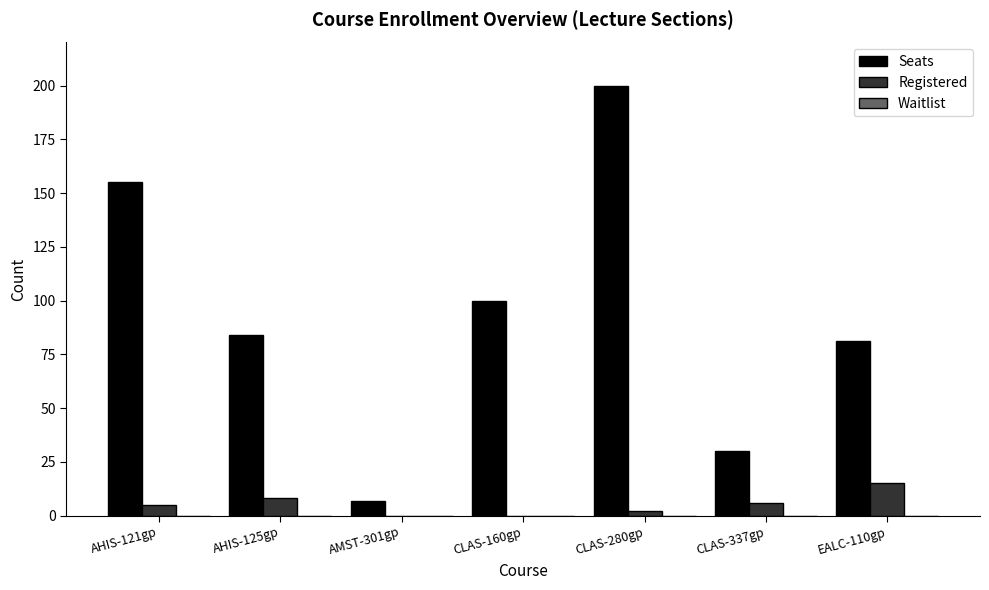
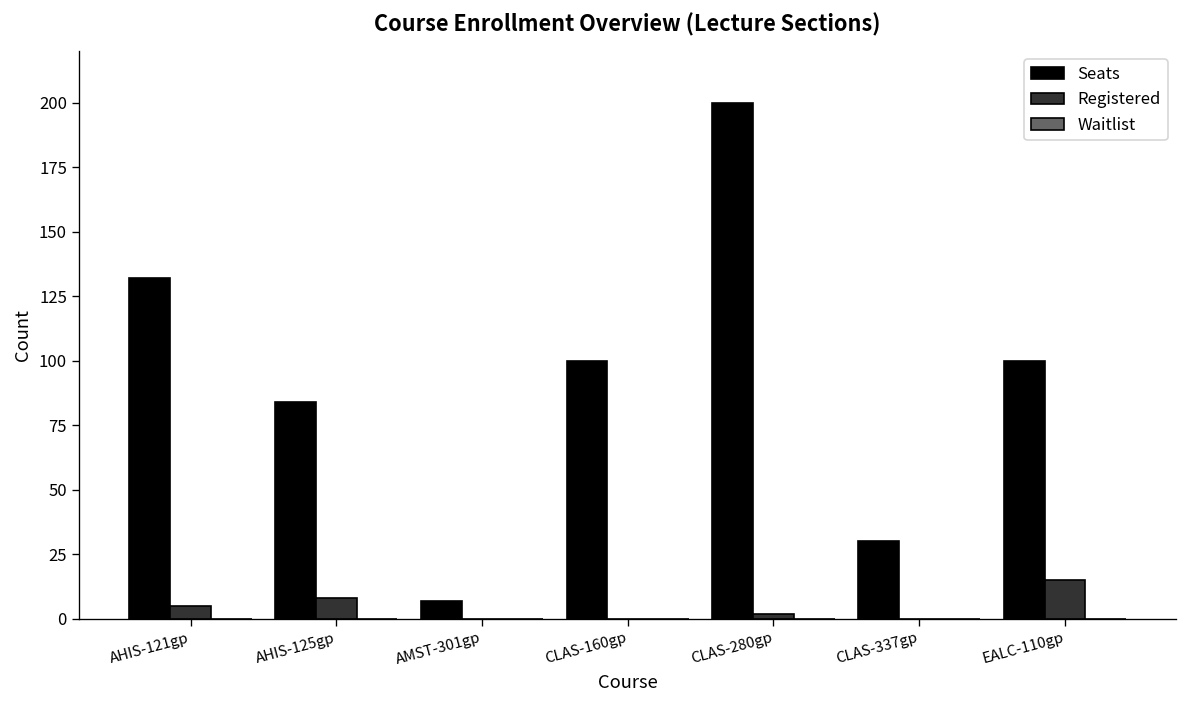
Seats, AHIS-121gp: 155 -> 132
Registered, CLAS-337gp: 6 -> 0
Seats, EALC-110gp: 81 -> 100
